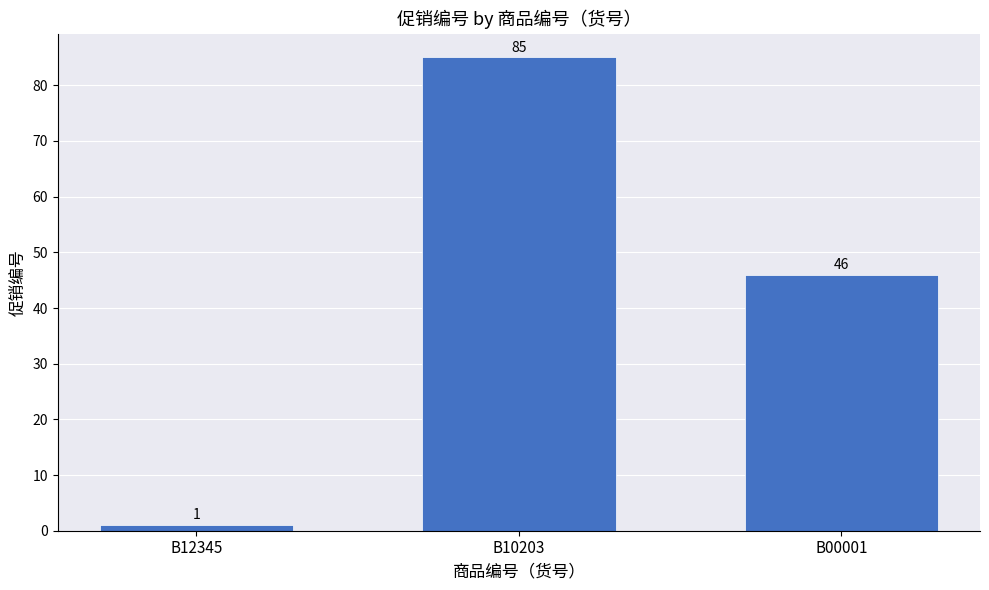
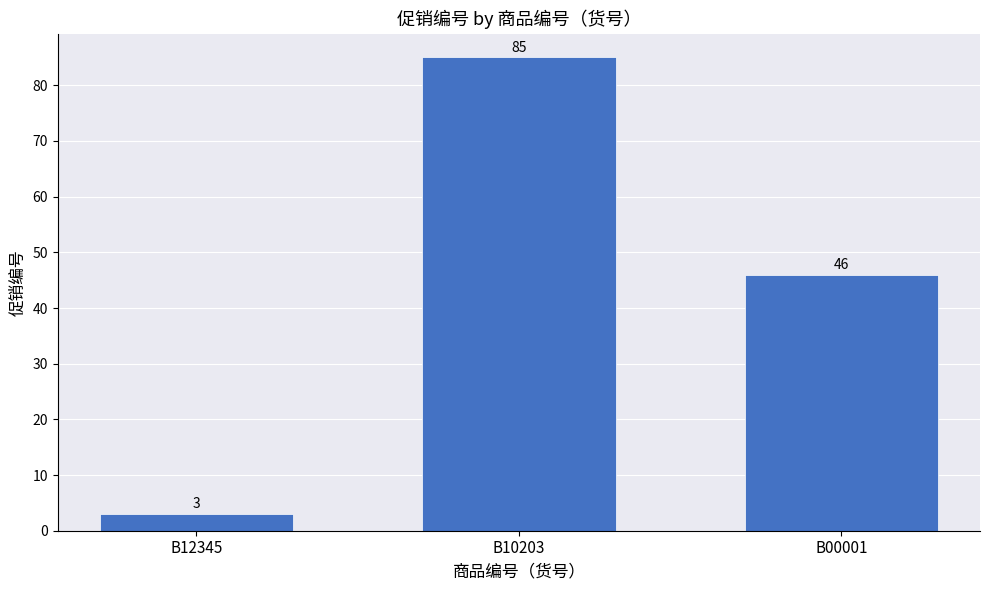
B12345: 1 -> 3
